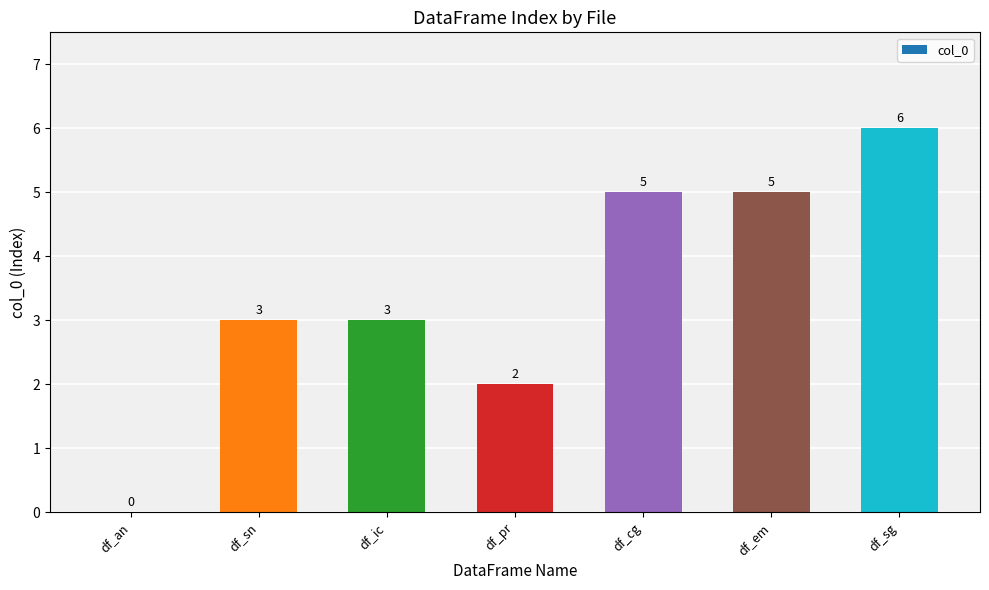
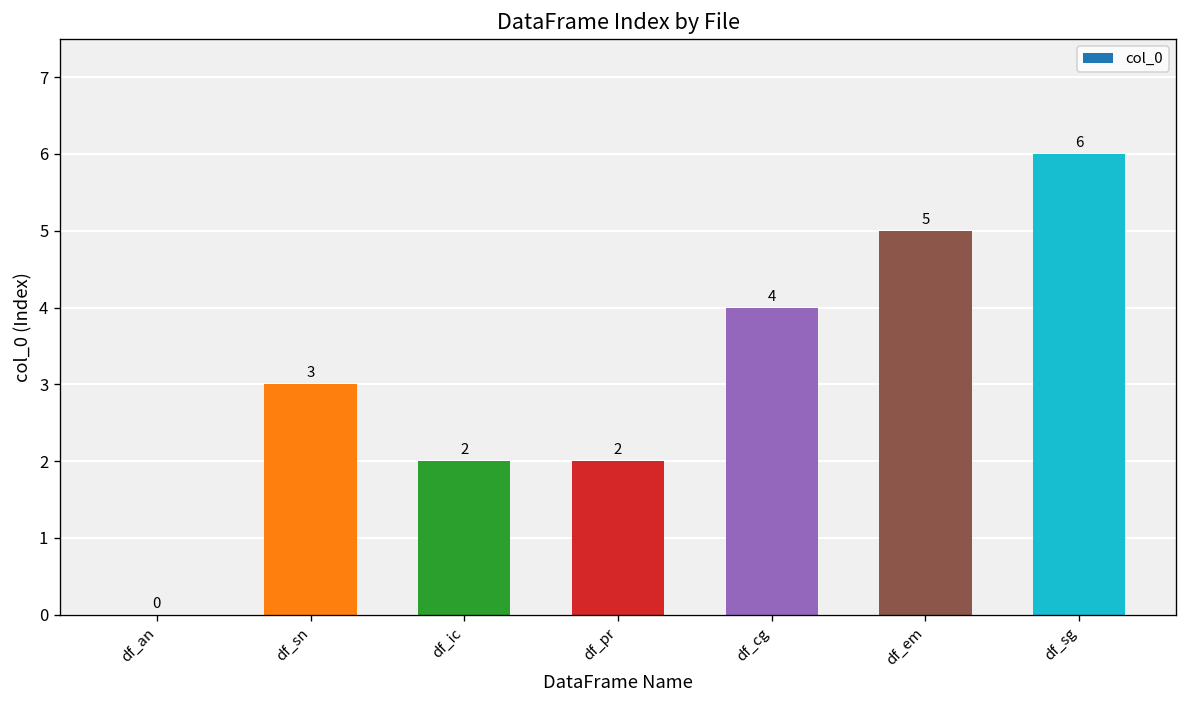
df_ic: 3 -> 2
df_cg: 5 -> 4
